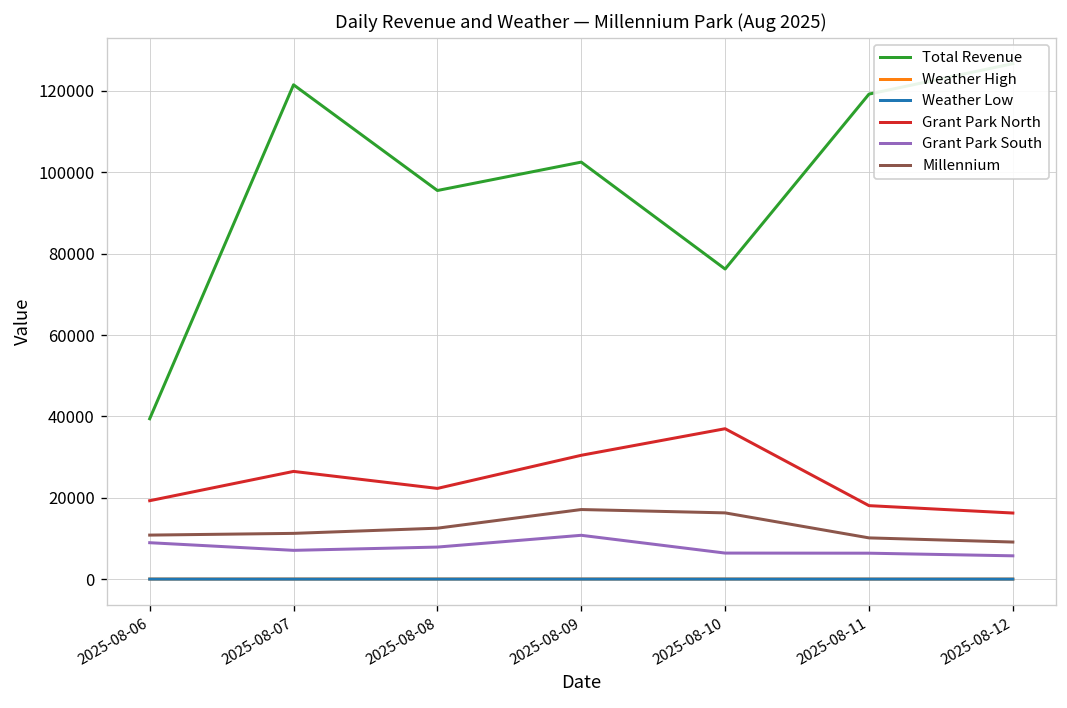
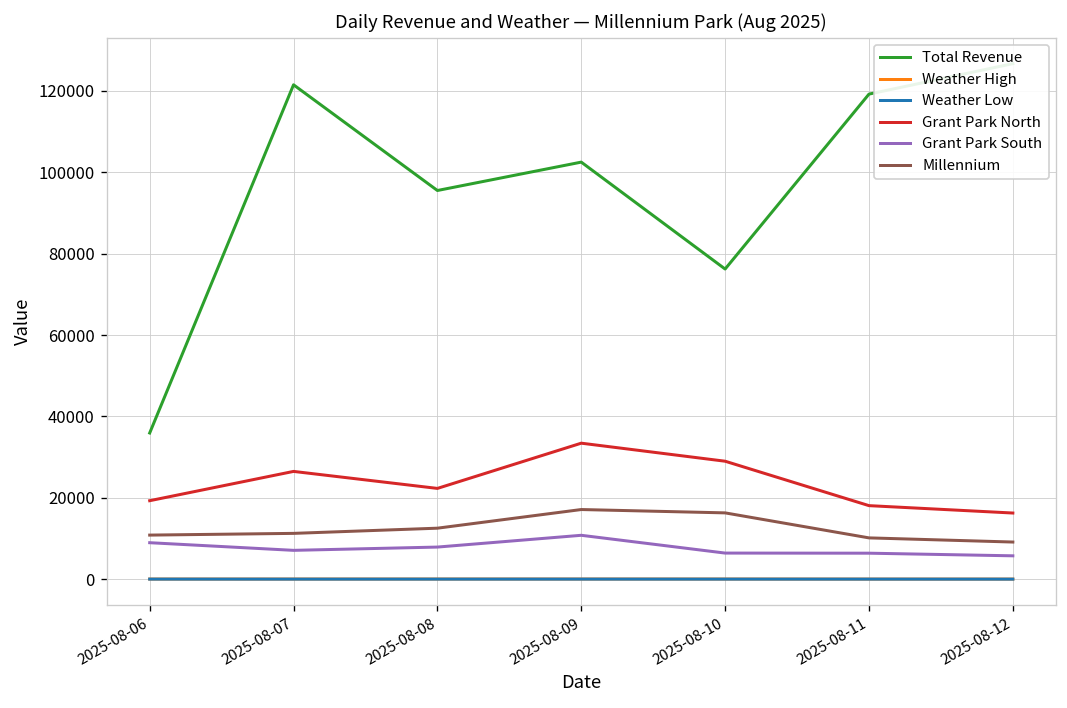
Total Revenue, 2025-08-06: 39000 -> 36000
Grant Park North, 2025-08-09: 30000 -> 33000
Grant Park North, 2025-08-10: 37000 -> 29000
